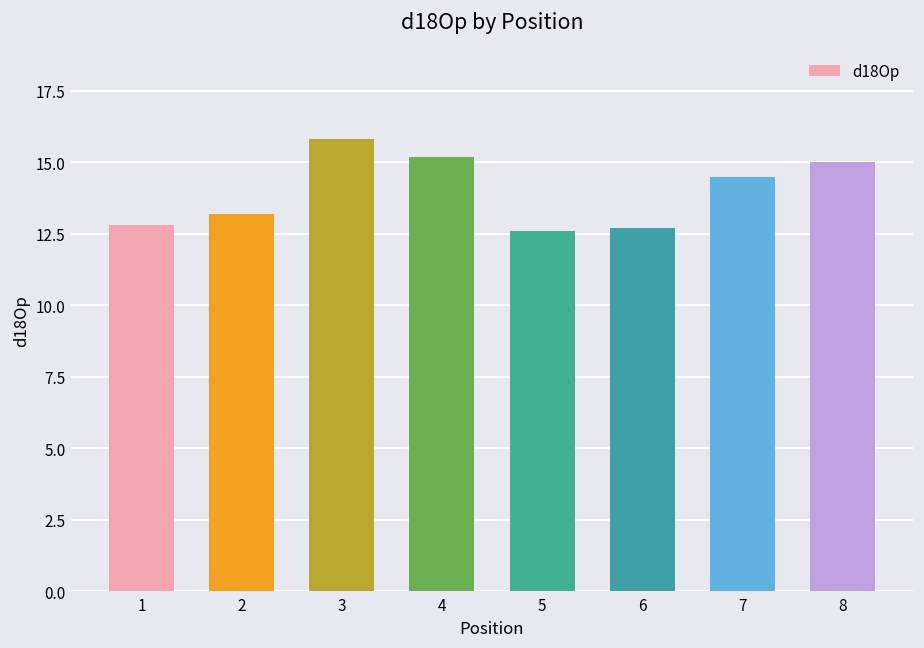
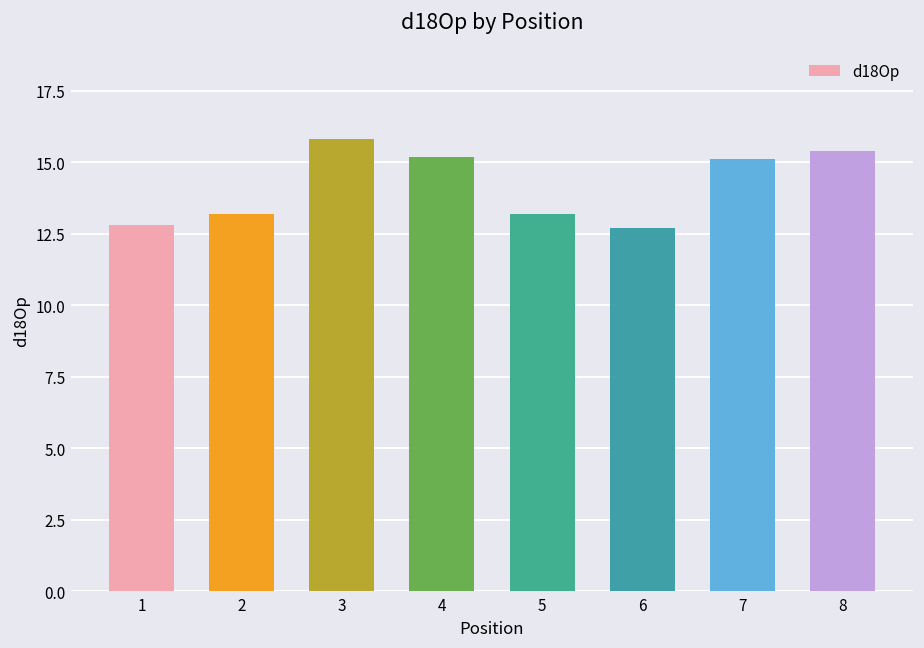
5: 12.6 -> 13.2
7: 14.5 -> 15.1
8: 15.0 -> 15.4
